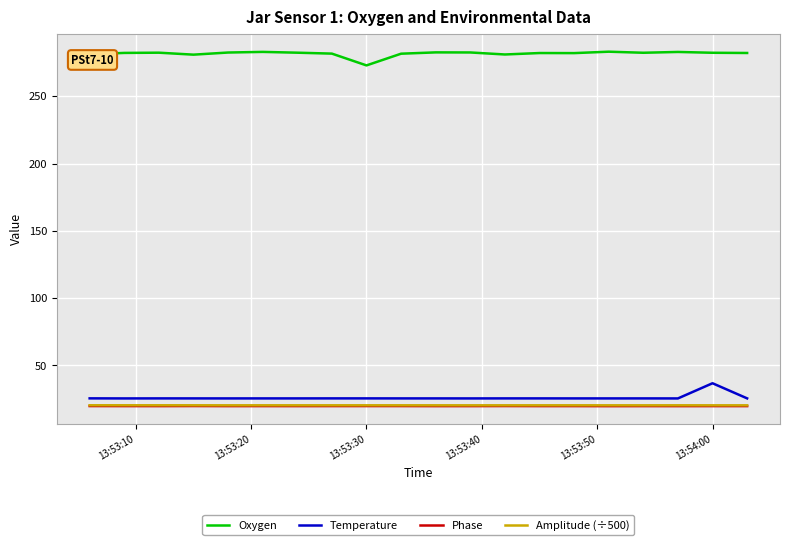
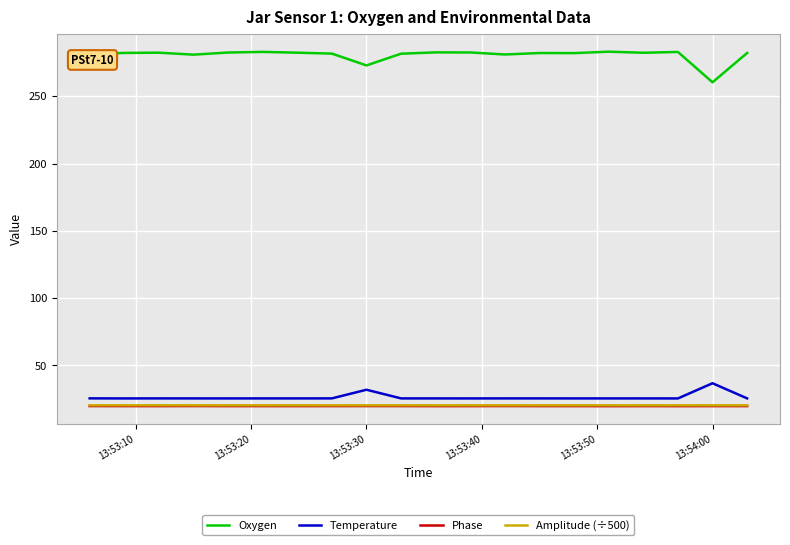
Temperature, 13:53:30: 26 -> 32
Oxygen, 13:54:00: 282 -> 260
